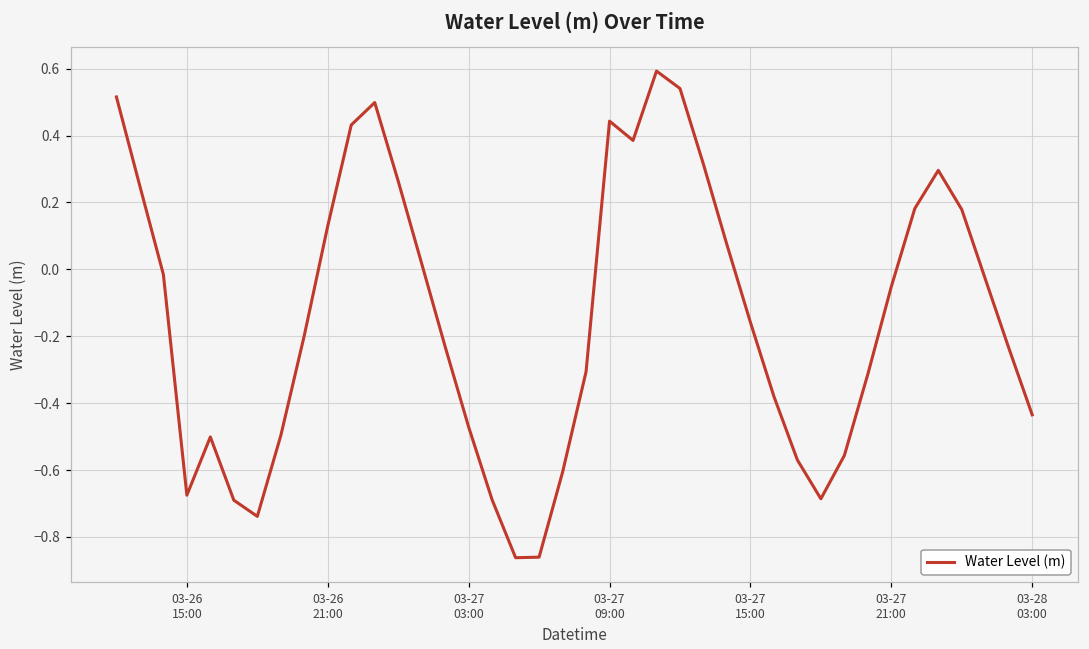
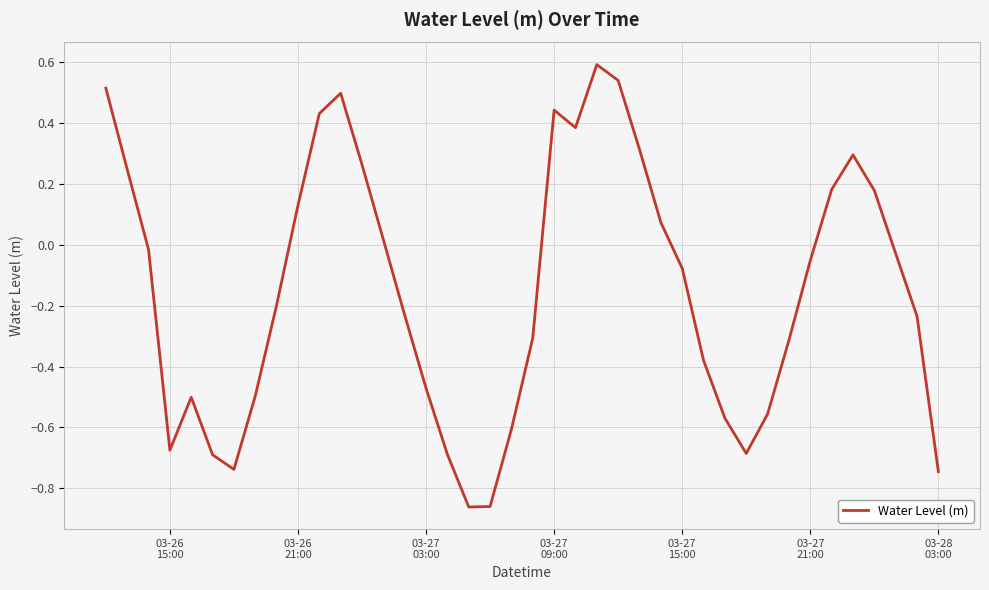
03-27 15:00: -0.16 -> -0.08
03-28 03:00: -0.43 -> -0.75
